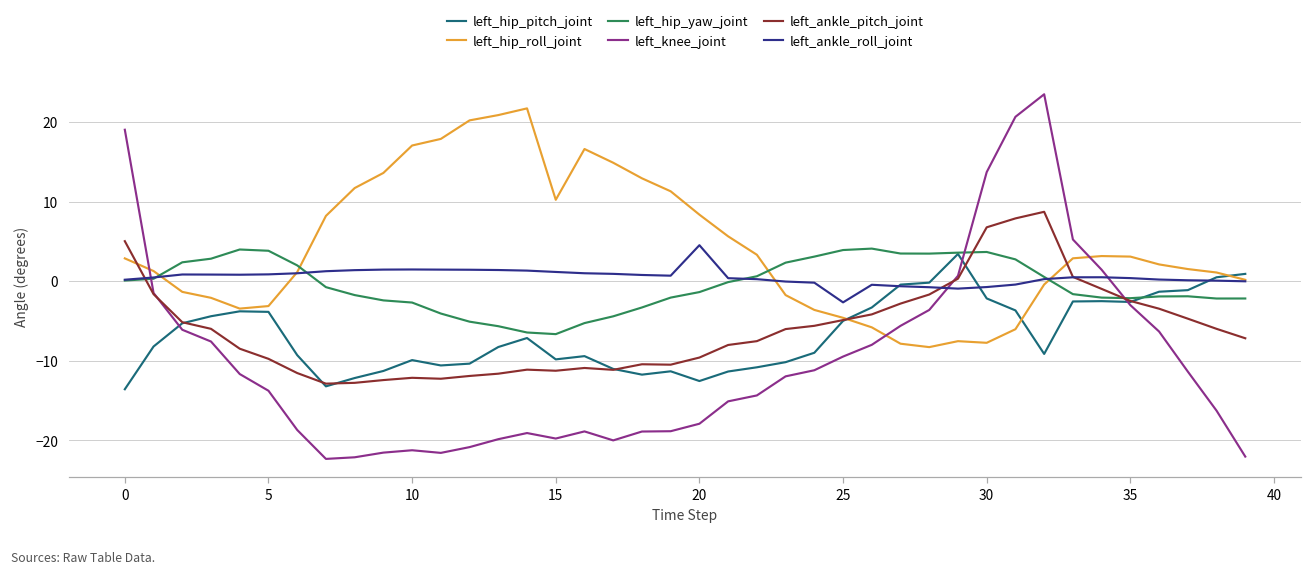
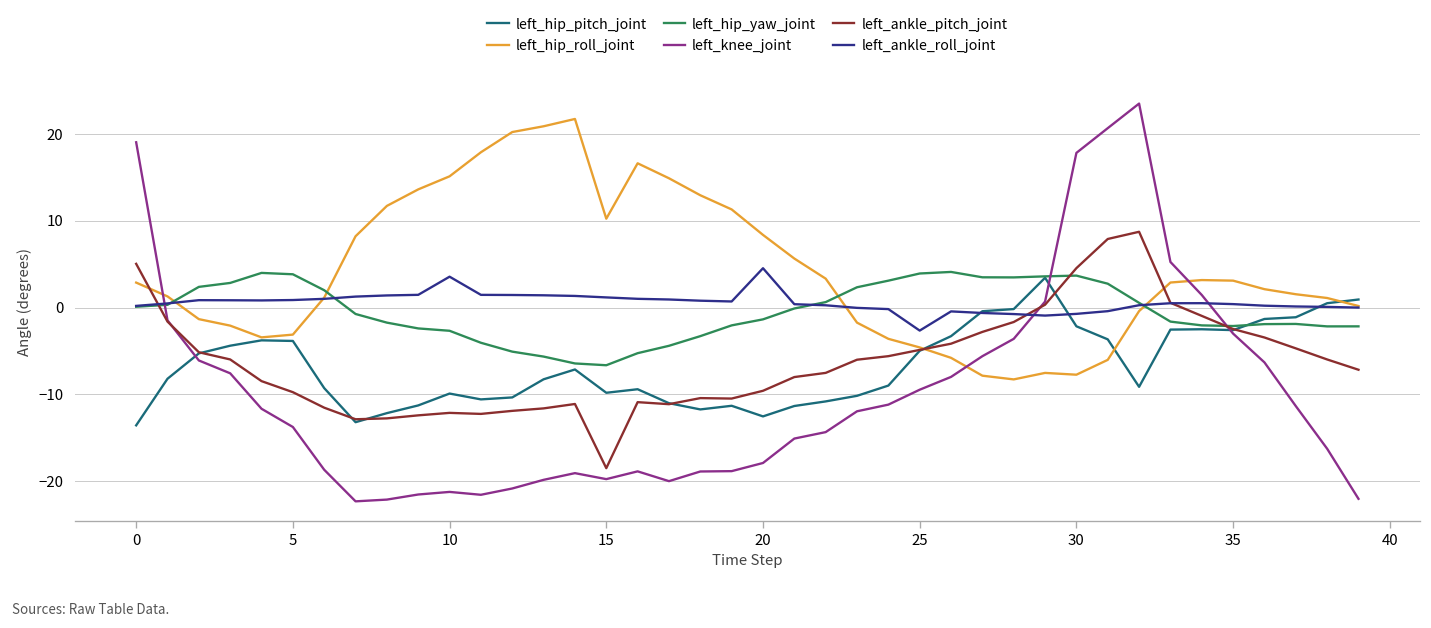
left_hip_roll_joint, 10: 17 -> 15
left_ankle_roll_joint, 10: 1 -> 4
left_ankle_pitch_joint, 15: -11 -> -19
left_knee_joint, 30: 14 -> 18
left_ankle_pitch_joint, 30: 7 -> 5
